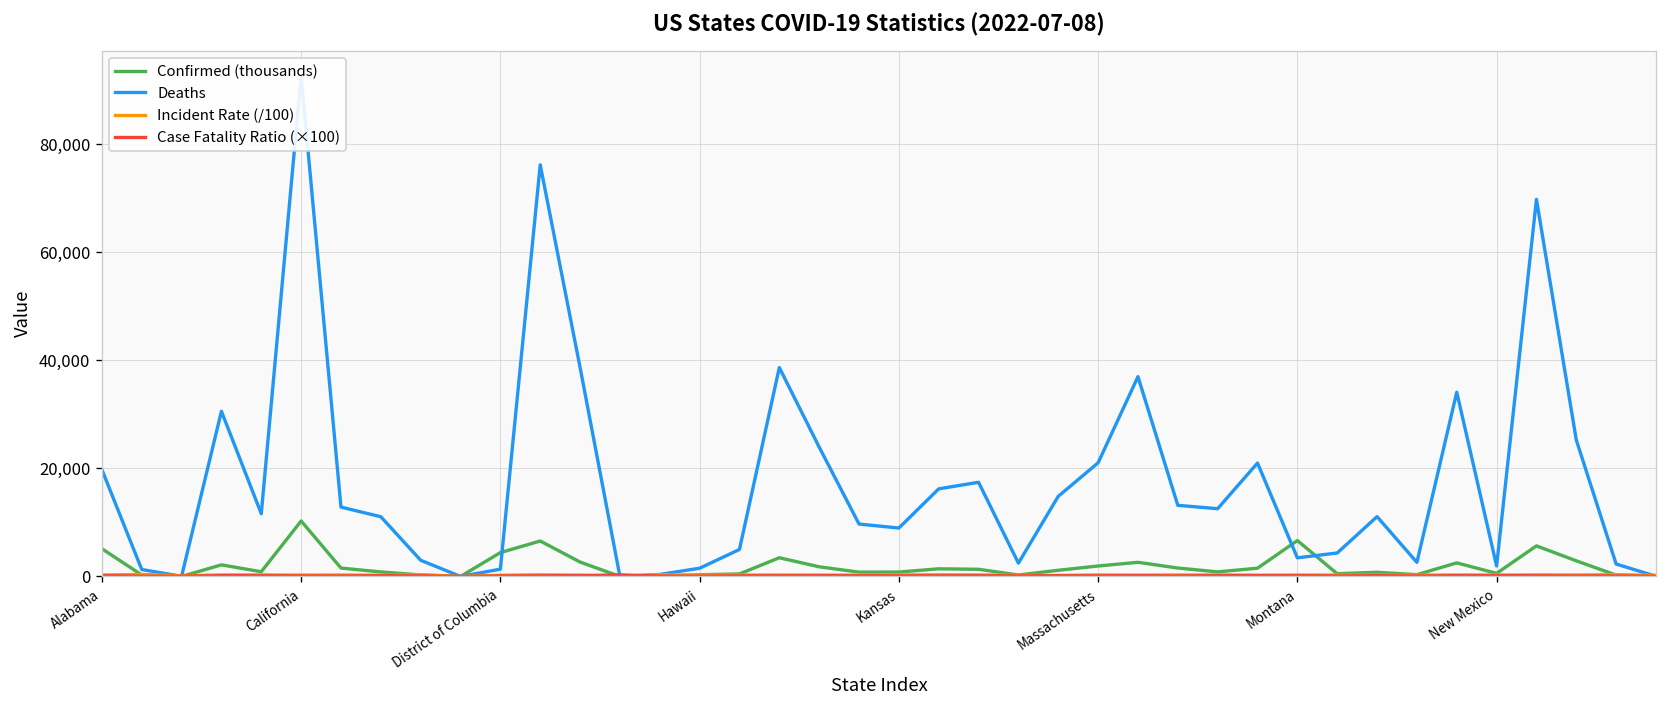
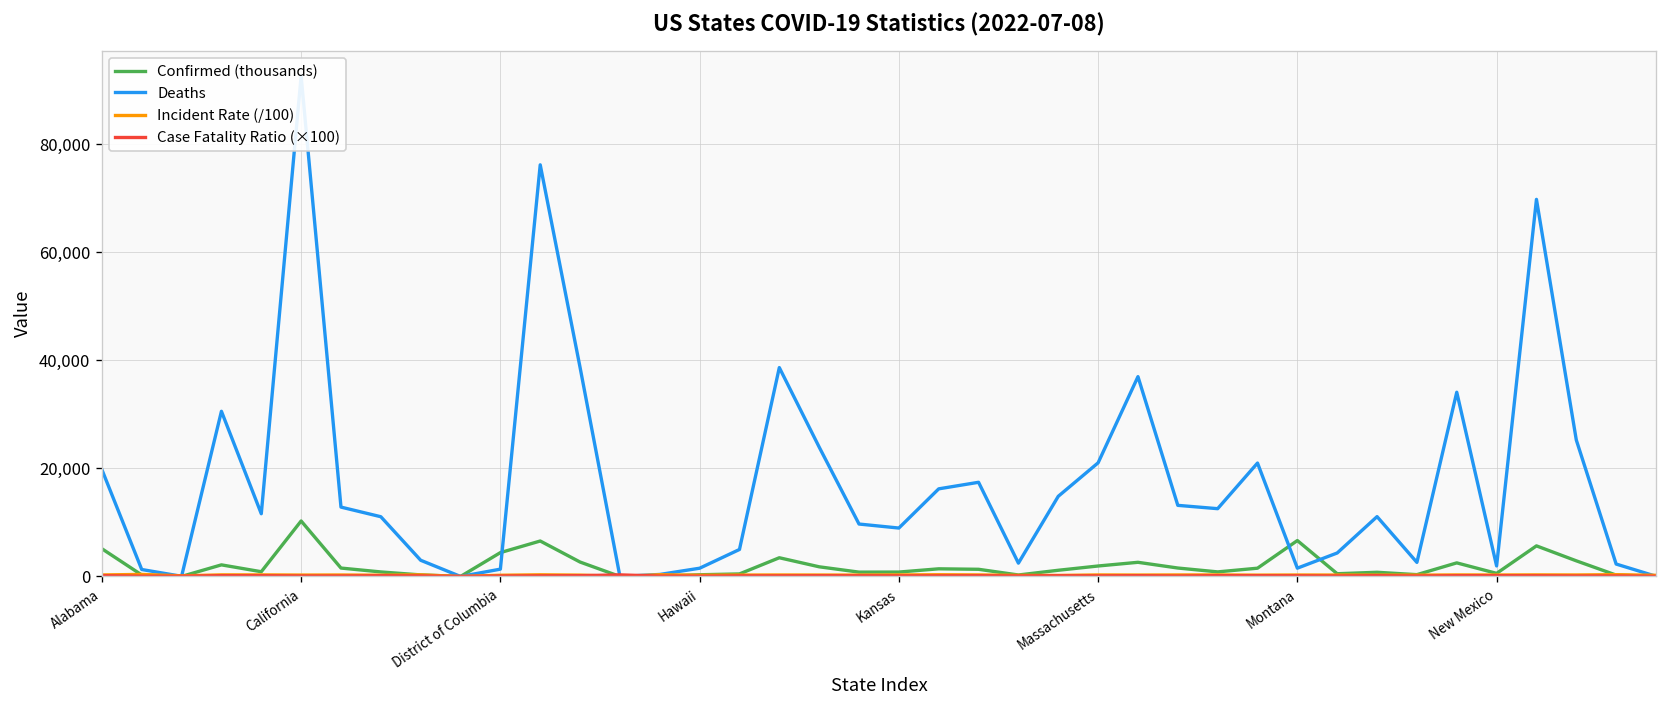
Deaths, Montana: 3,000 -> 2,000
